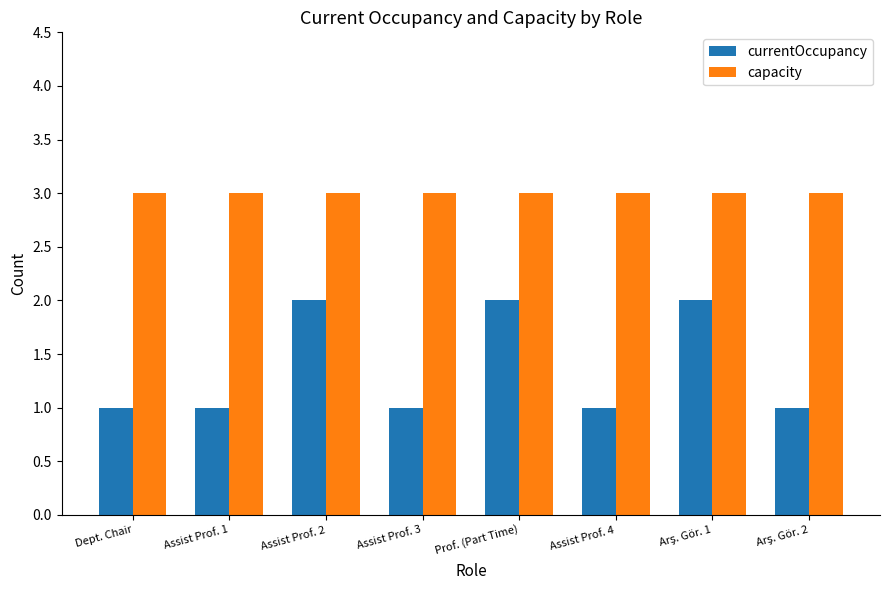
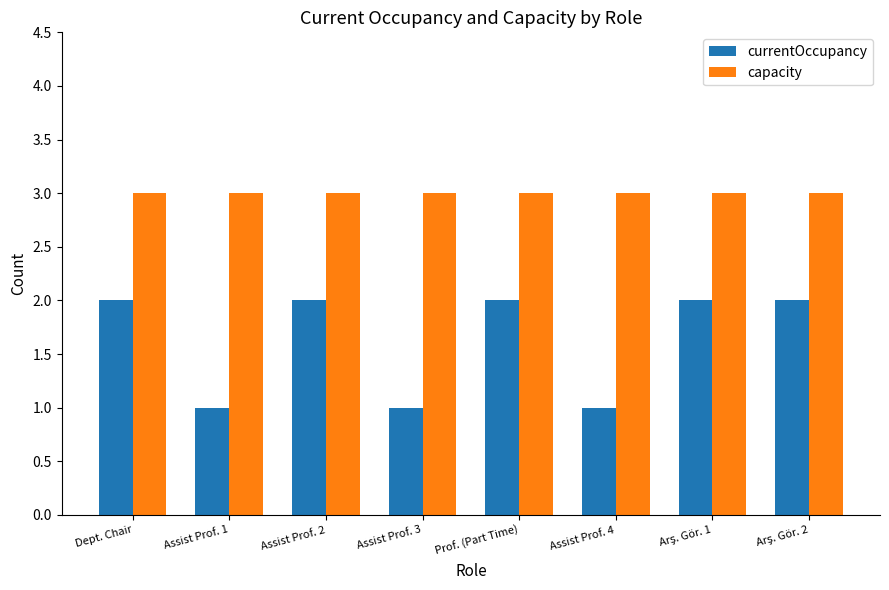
currentOccupancy, Dept. Chair: 1 -> 2
currentOccupancy, Arş. Gör. 2: 1 -> 2
